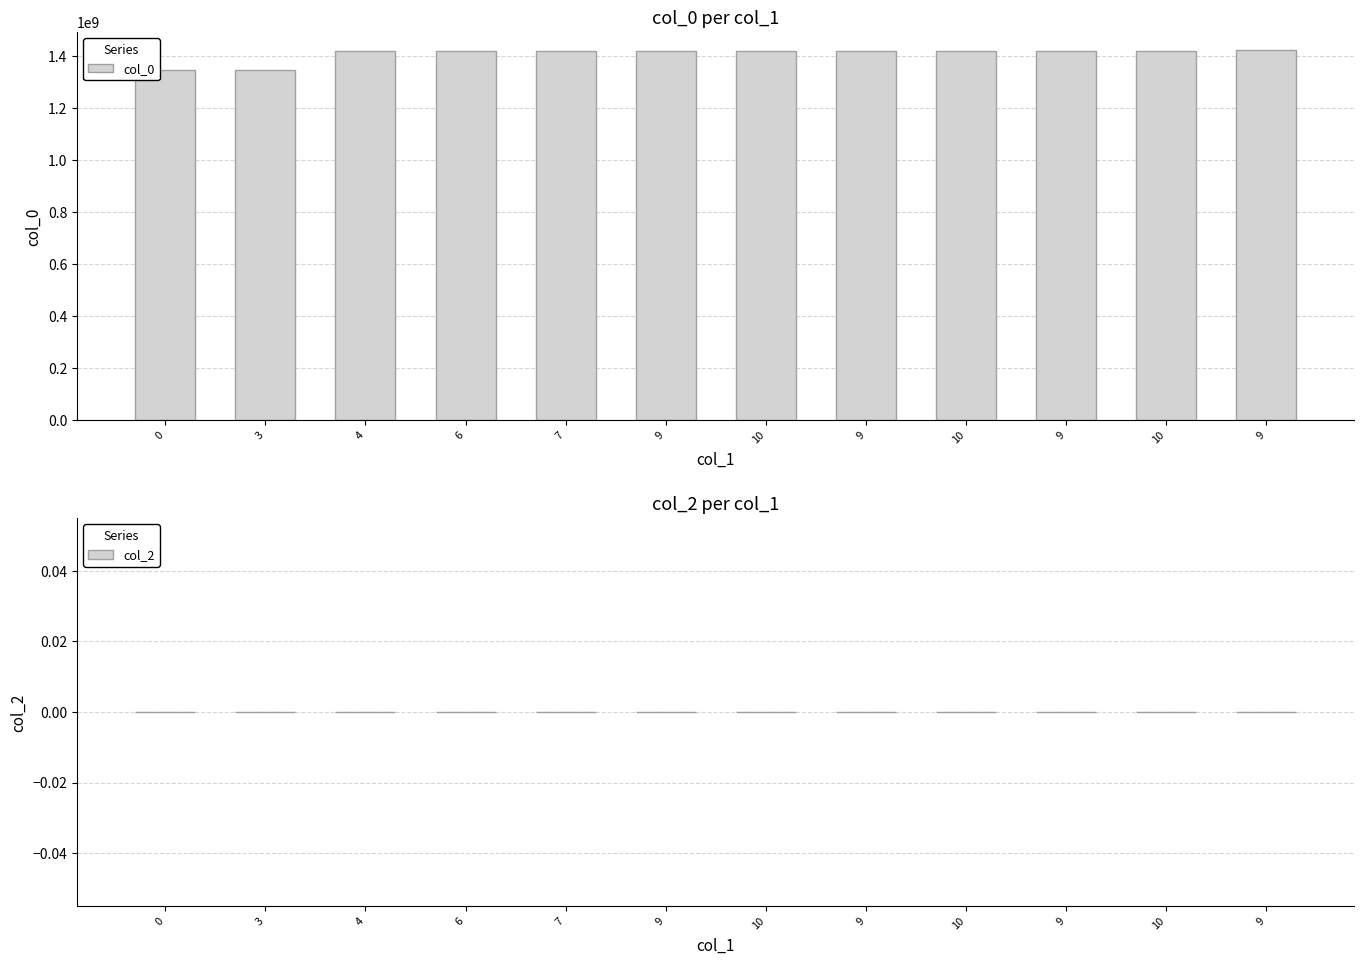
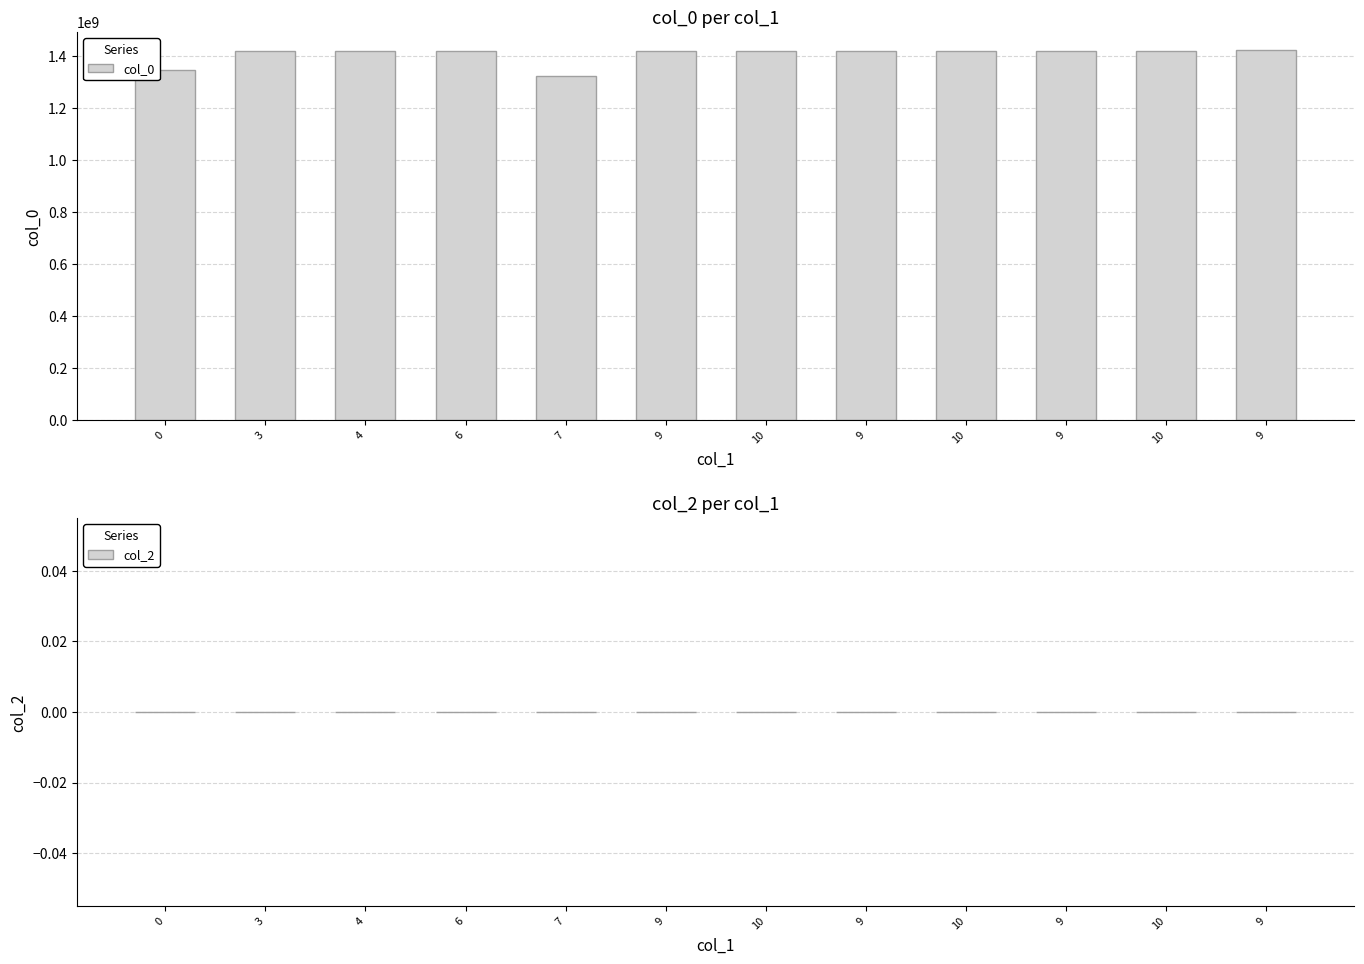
col_0 per col_1, 3: 1340000000 -> 1420000000
col_0 per col_1, 7: 1420000000 -> 1320000000
